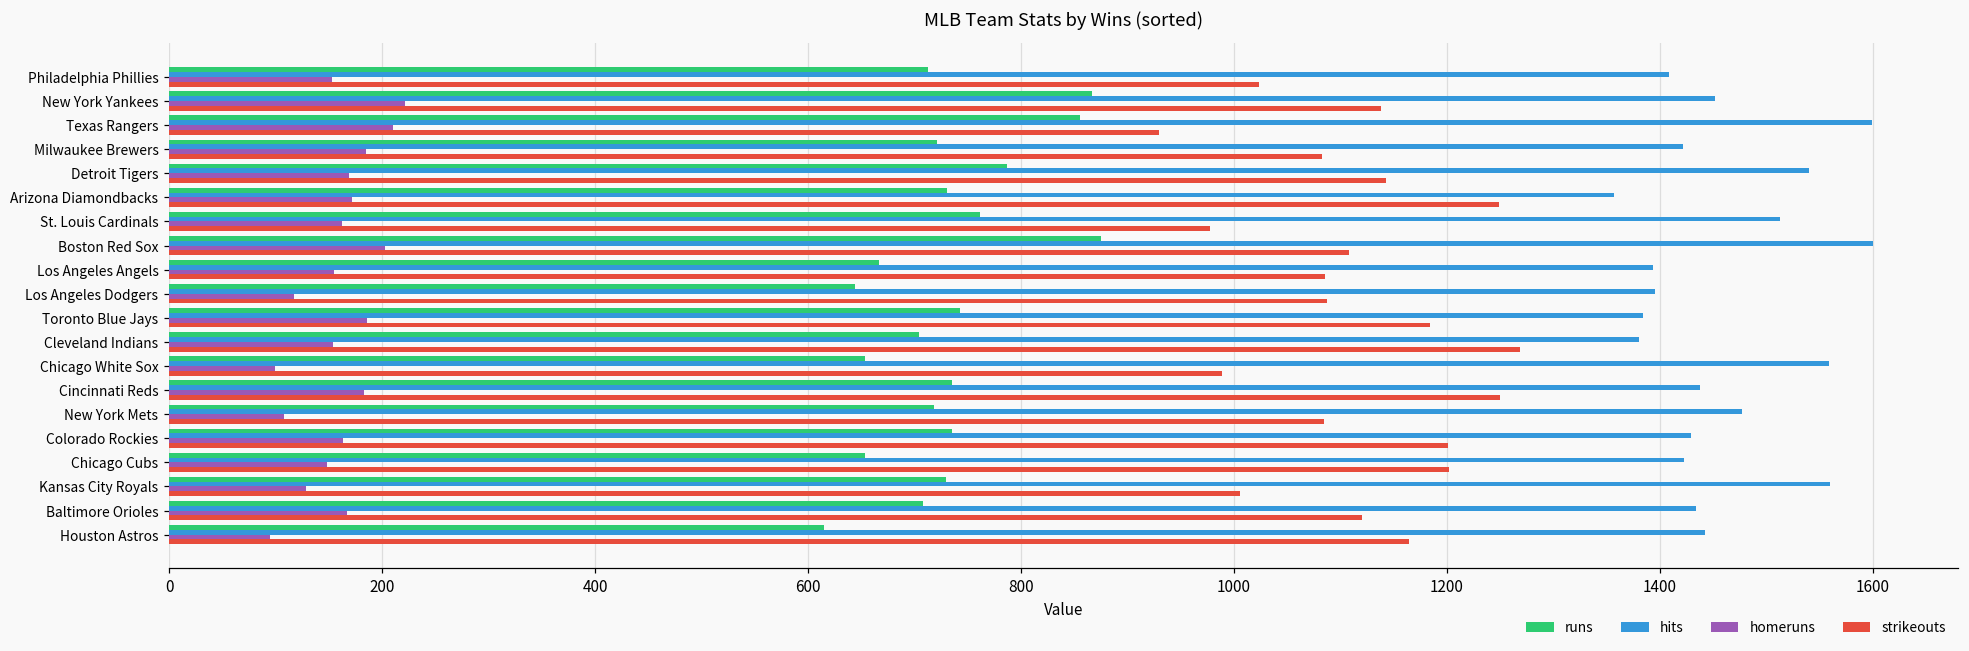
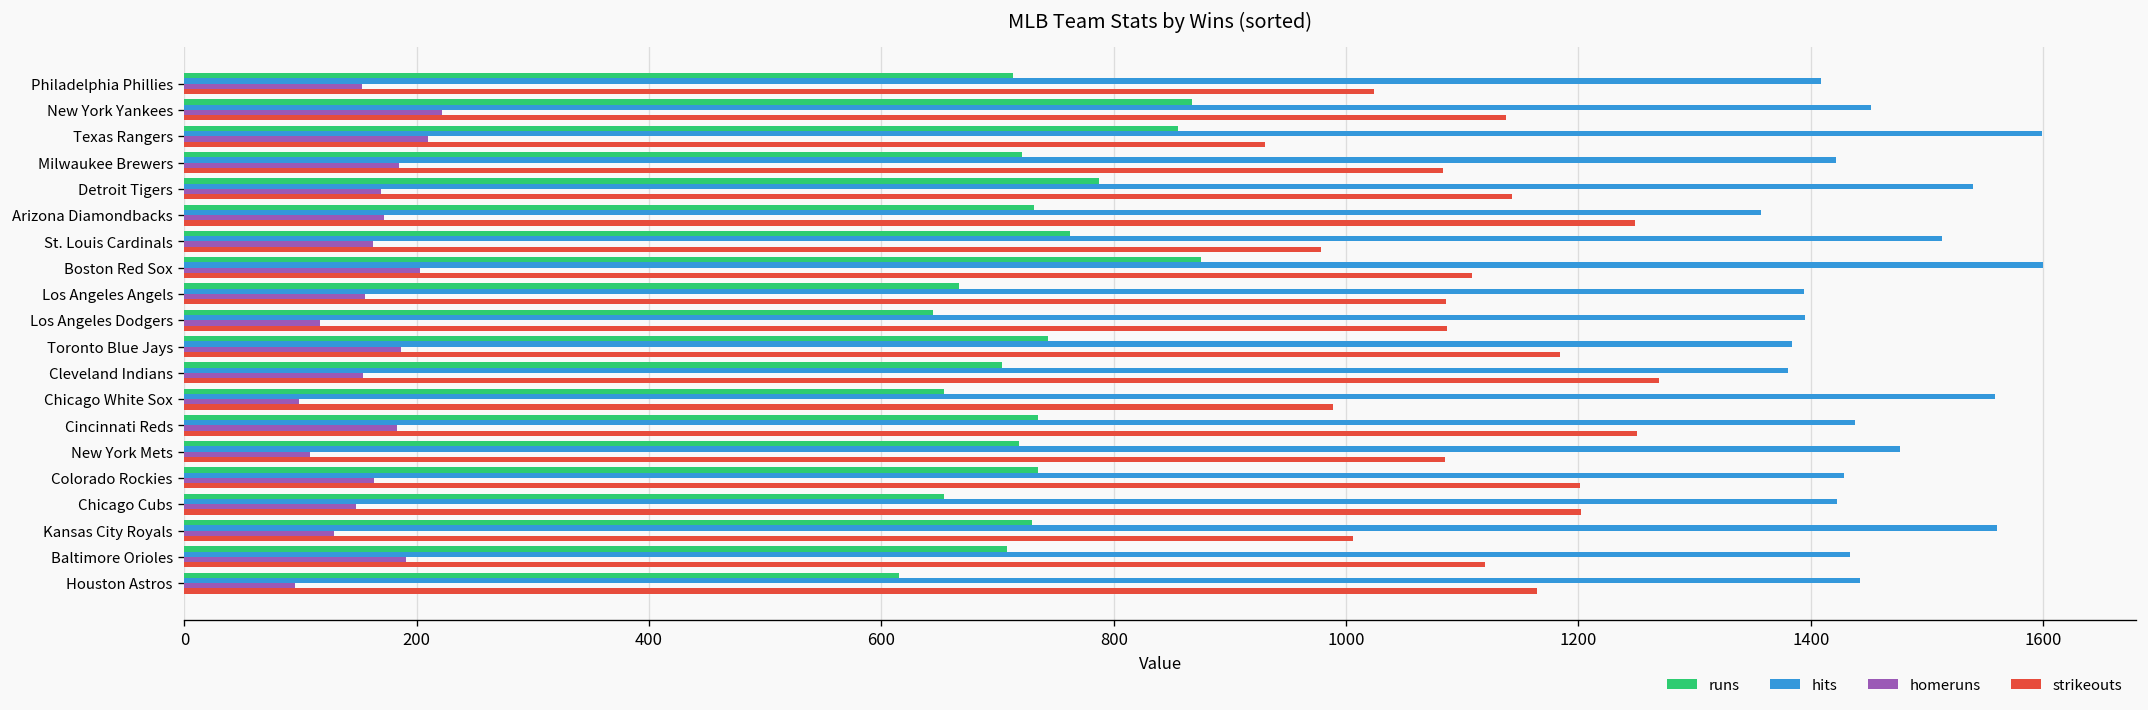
homeruns, Baltimore Orioles: 170 -> 190
